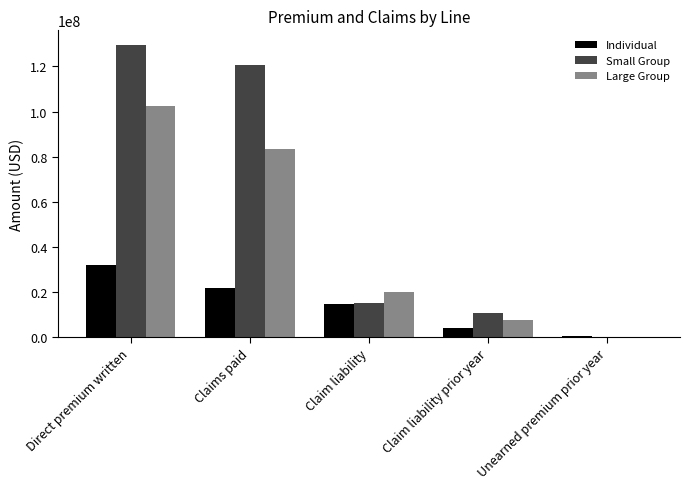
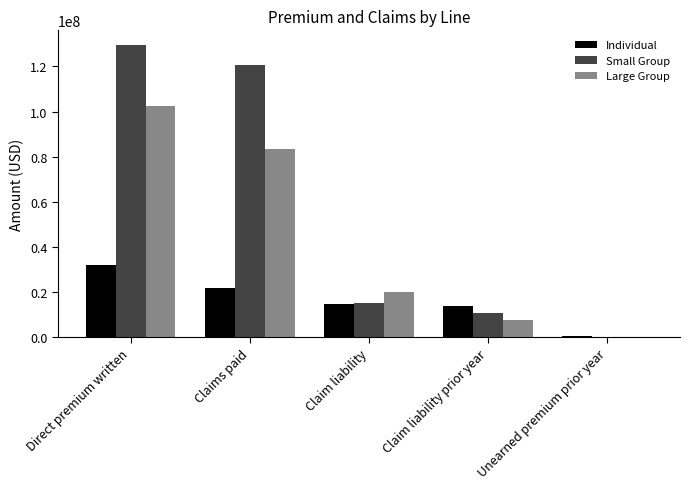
Individual, Claim liability prior year: 4000000 -> 14000000
